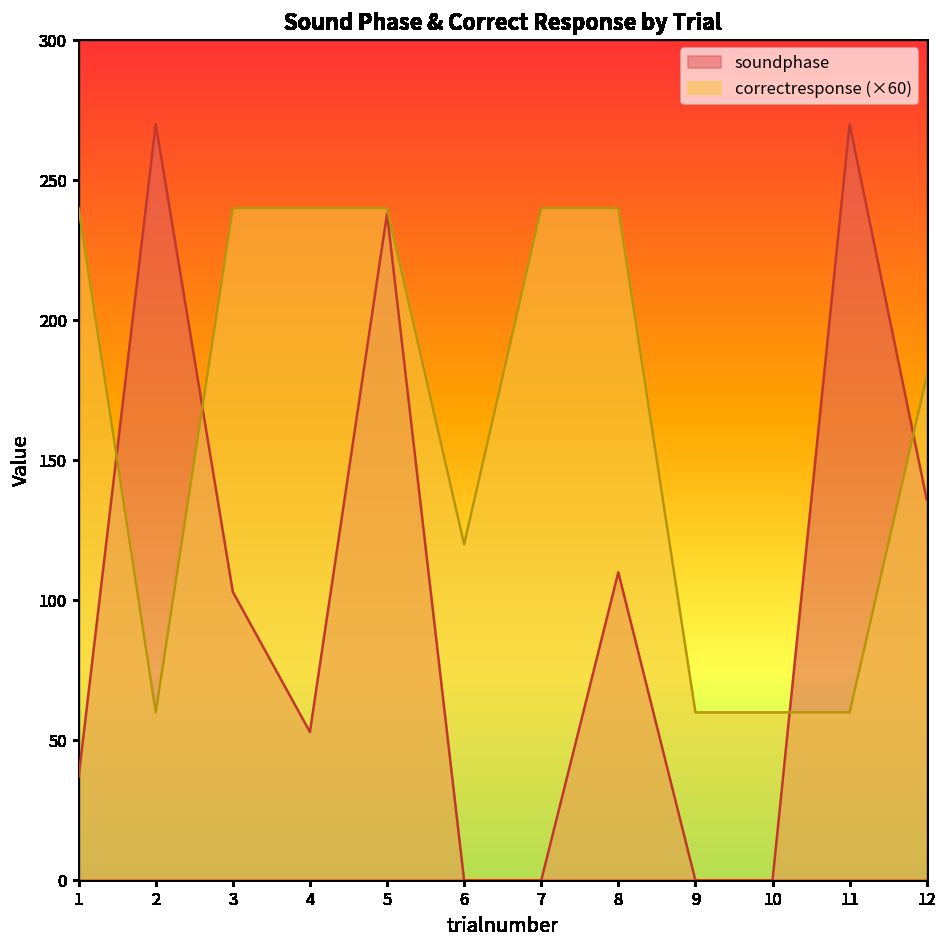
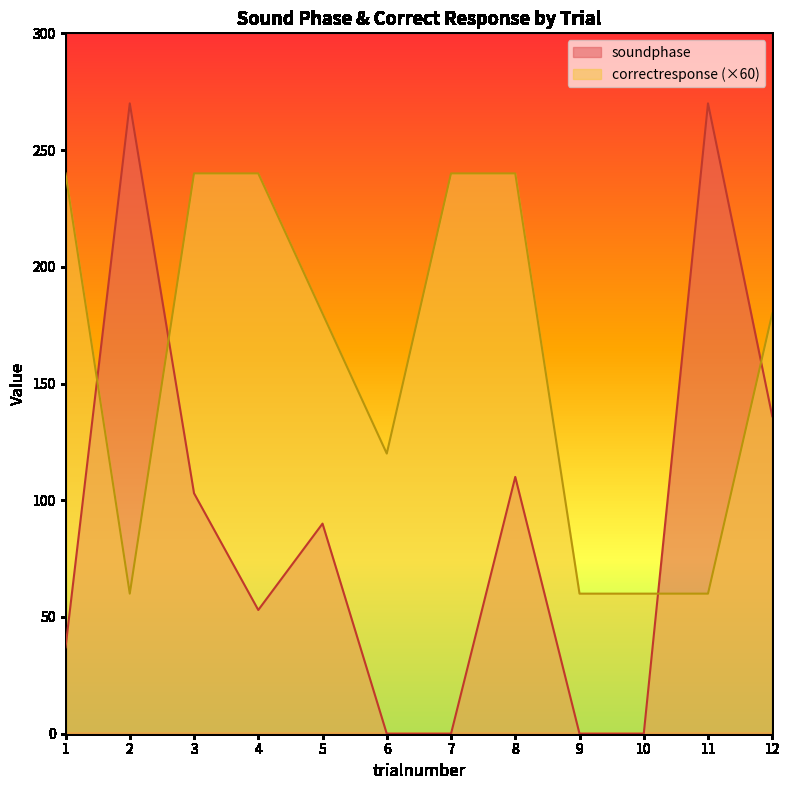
soundphase, 5: 238 -> 90
correctresponse (×60), 5: 240 -> 180
